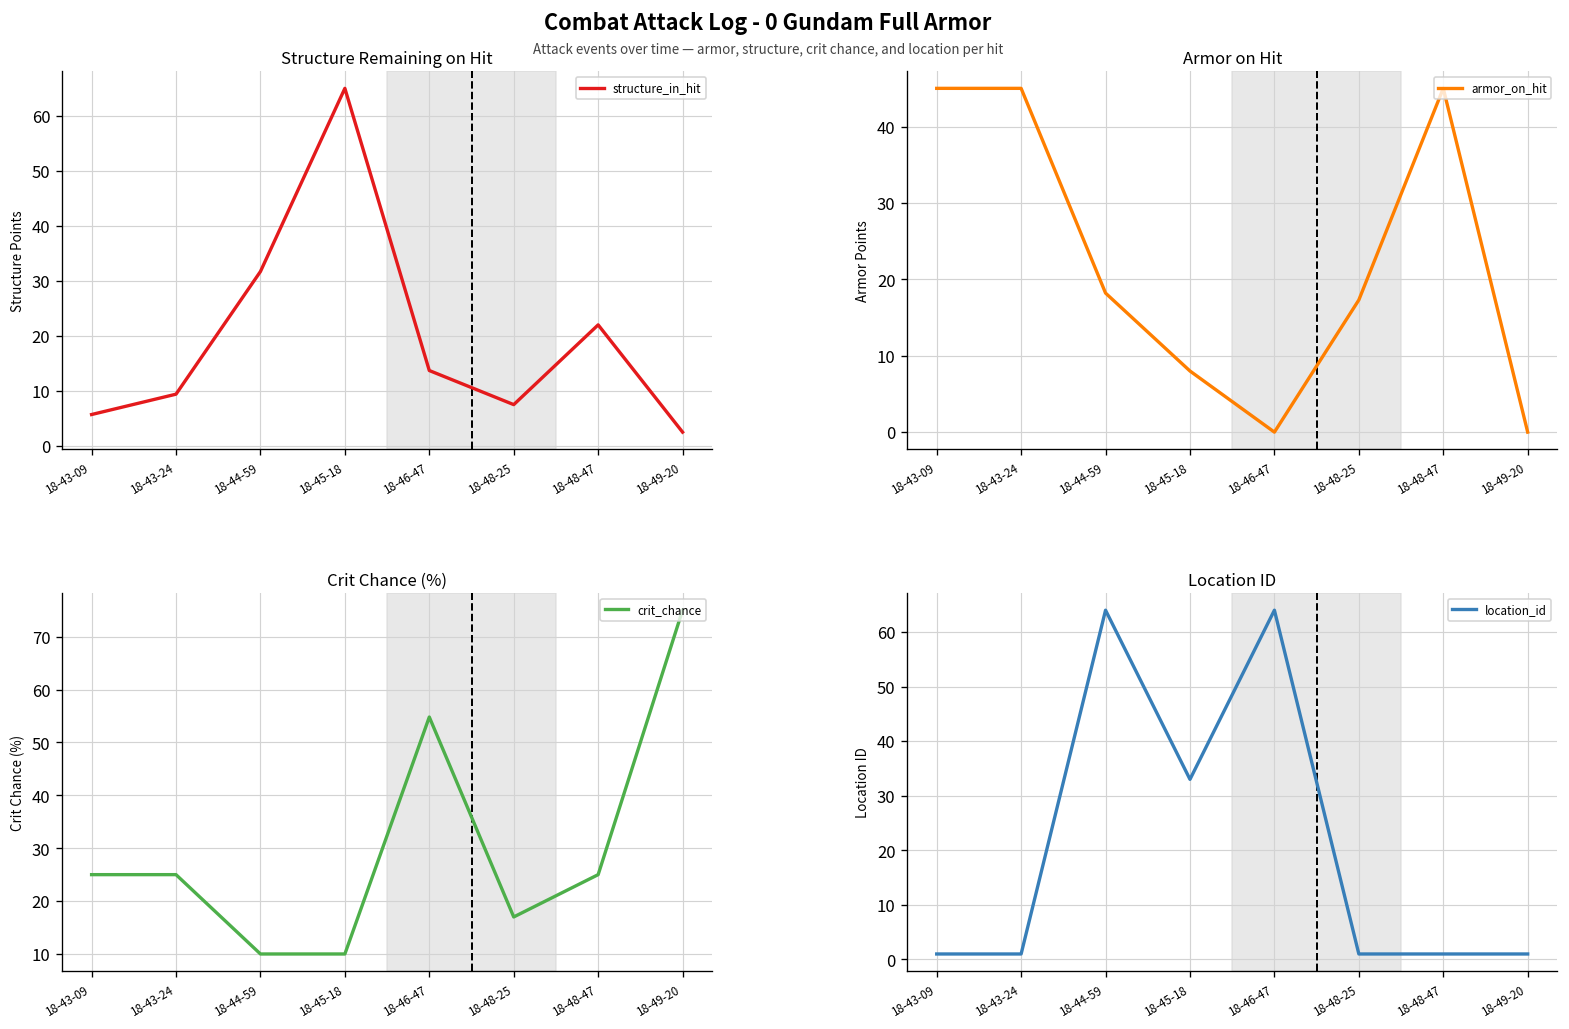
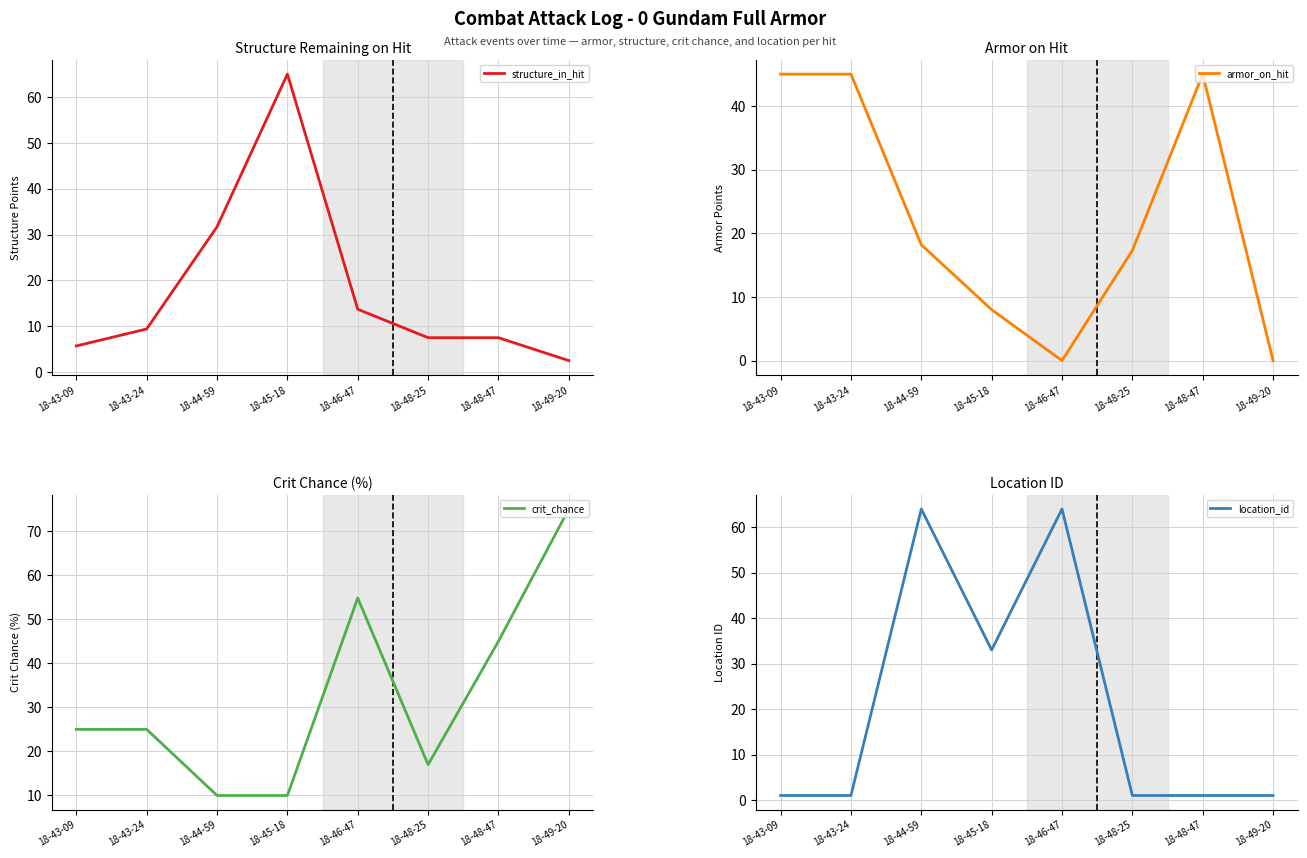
Structure Remaining on Hit, 18-48-47: 22 -> 8
Crit Chance (%), 18-48-47: 25 -> 45
